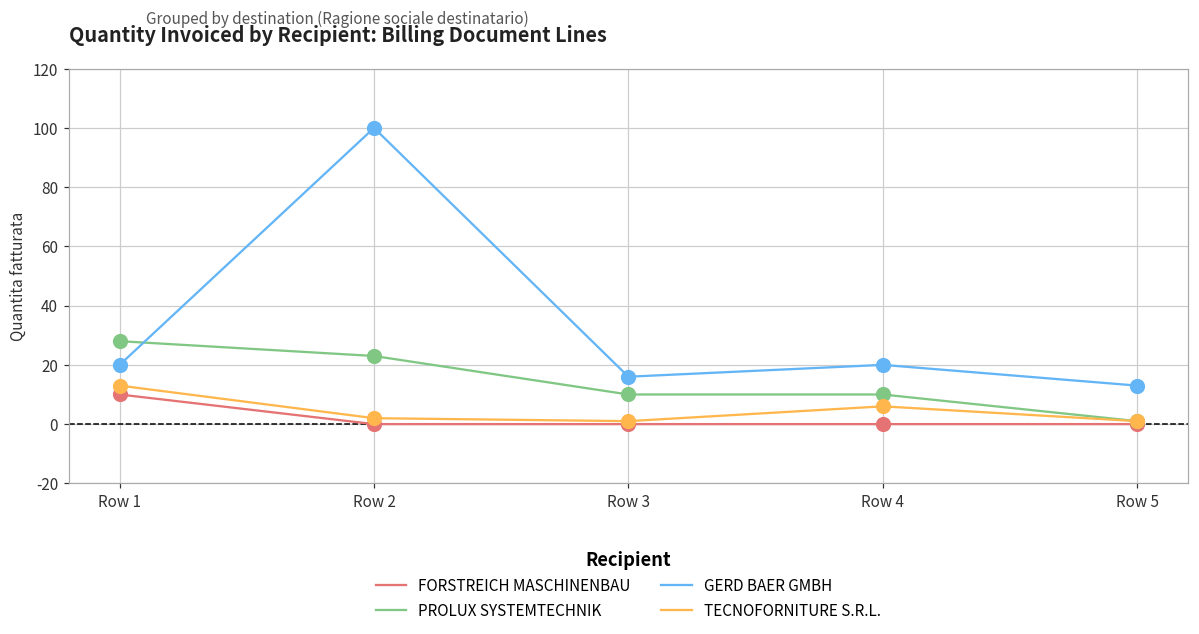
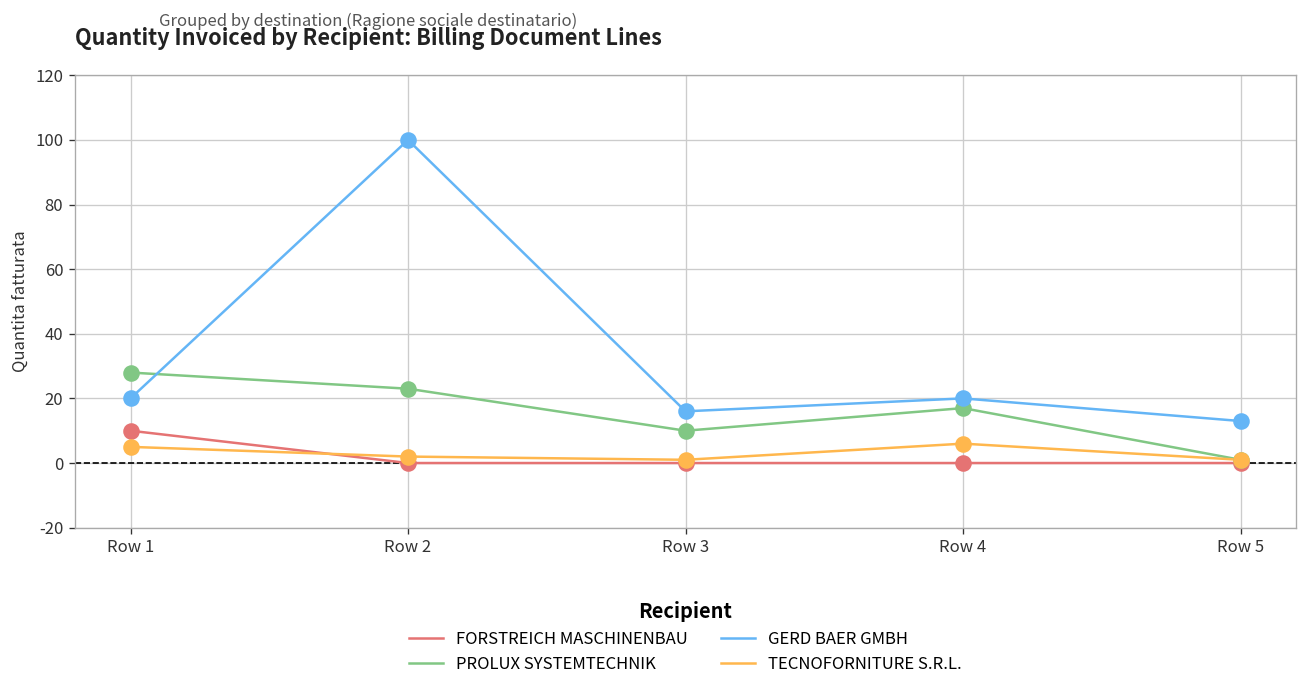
TECNOFORNITURE S.R.L., Row 1: 13 -> 5
PROLUX SYSTEMTECHNIK, Row 4: 10 -> 17
